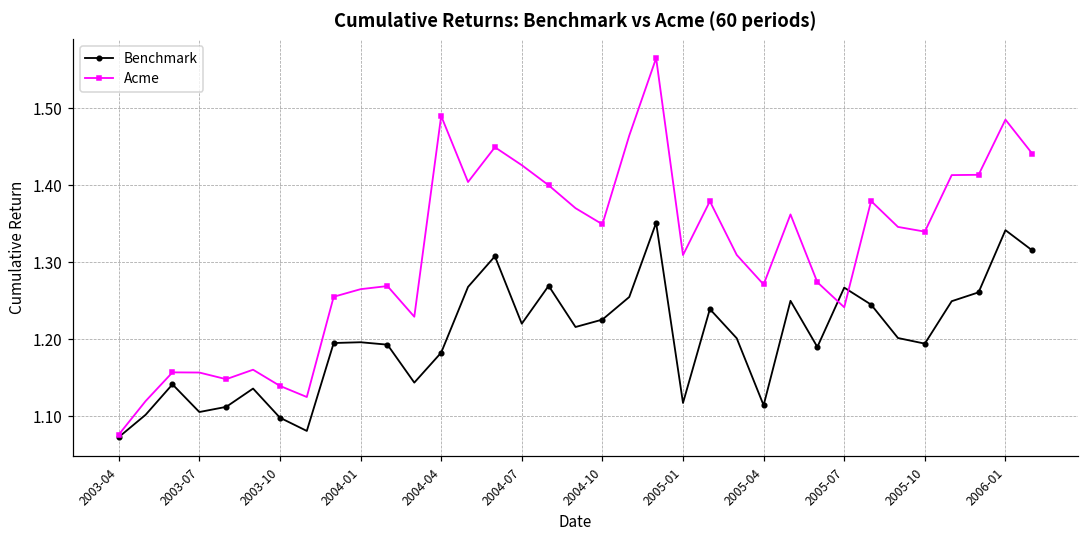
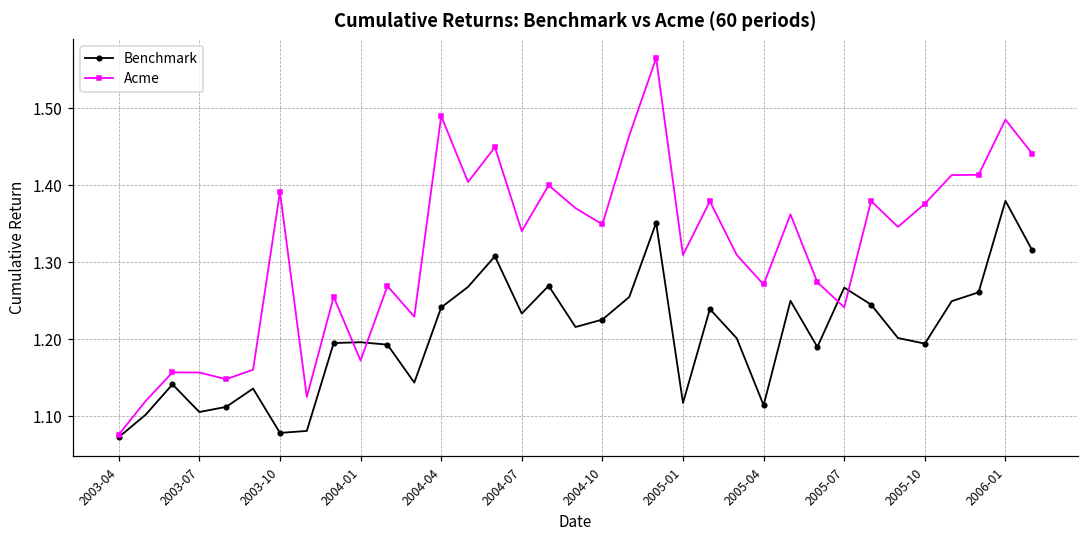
Benchmark, 2003-10: 1.10 -> 1.08
Acme, 2003-10: 1.14 -> 1.39
Acme, 2004-01: 1.26 -> 1.17
Benchmark, 2004-04: 1.18 -> 1.24
Benchmark, 2004-07: 1.22 -> 1.23
Acme, 2004-07: 1.43 -> 1.34
Acme, 2005-10: 1.34 -> 1.38
Benchmark, 2006-01: 1.34 -> 1.38
